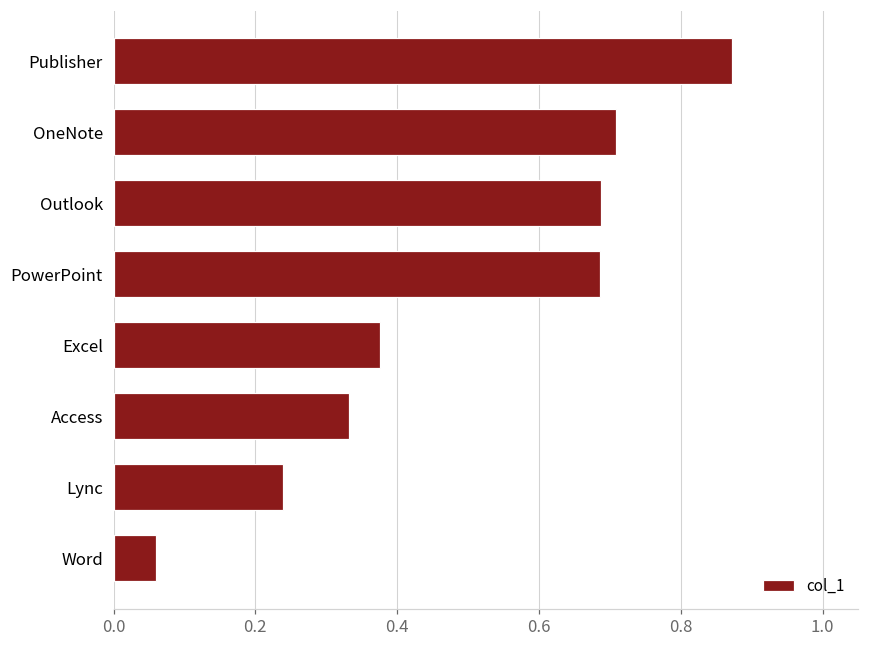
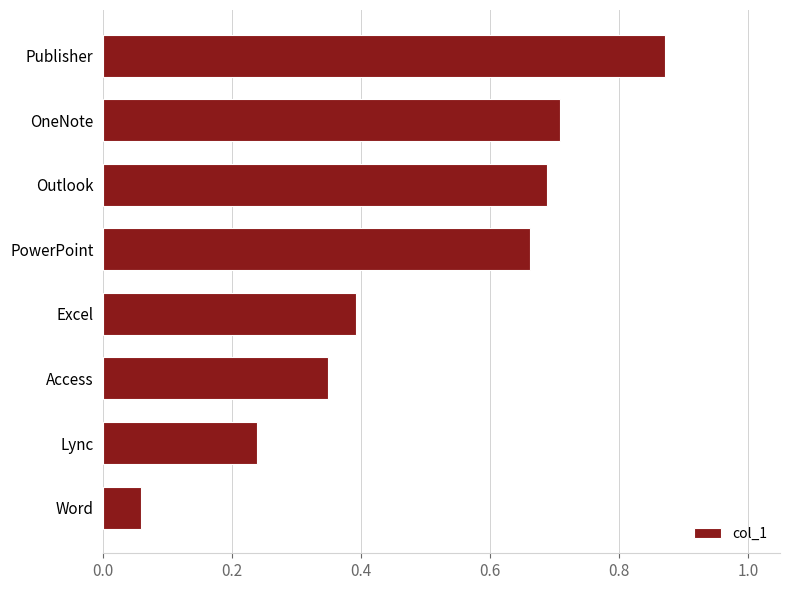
PowerPoint: 0.69 -> 0.66
Excel: 0.38 -> 0.39
Access: 0.33 -> 0.35
